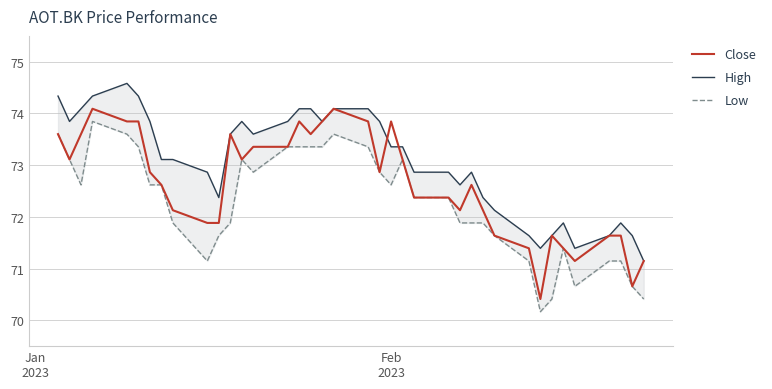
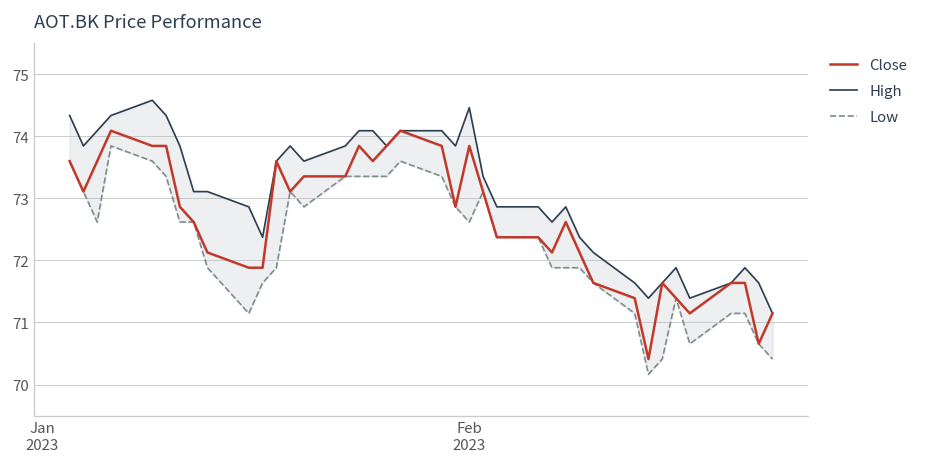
High, Feb 2023: 73.4 -> 74.5
